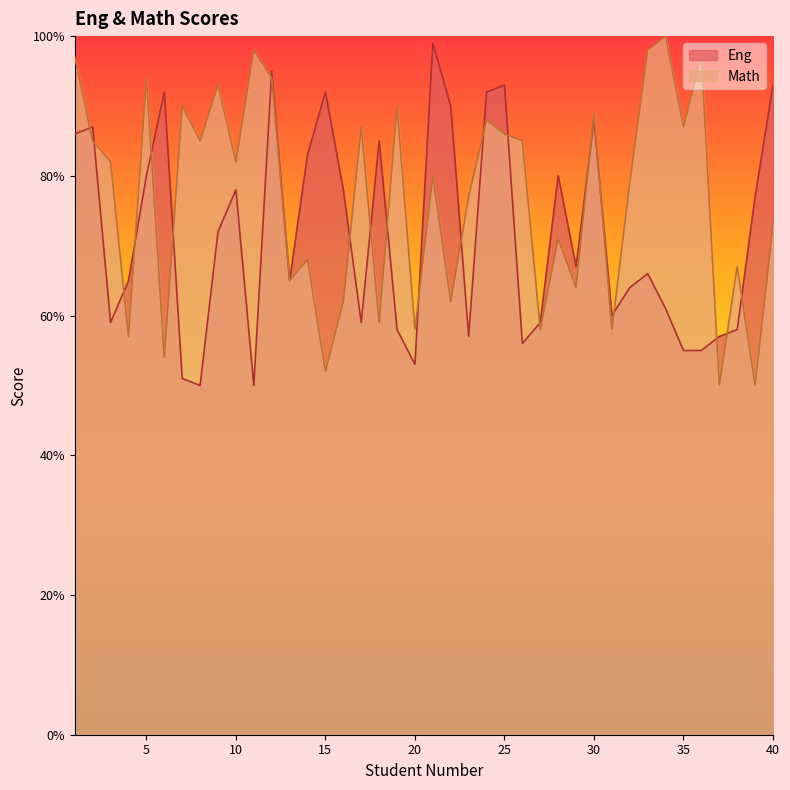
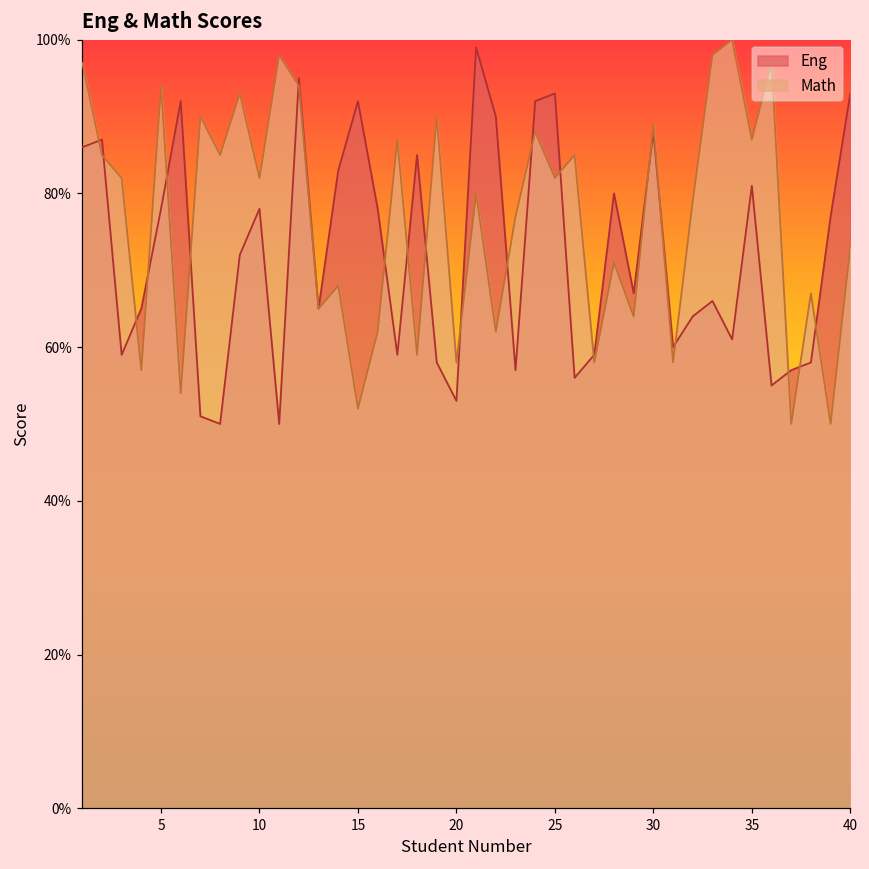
Eng, 5: 80% -> 78%
Math, 25: 86% -> 82%
Eng, 35: 55% -> 81%
